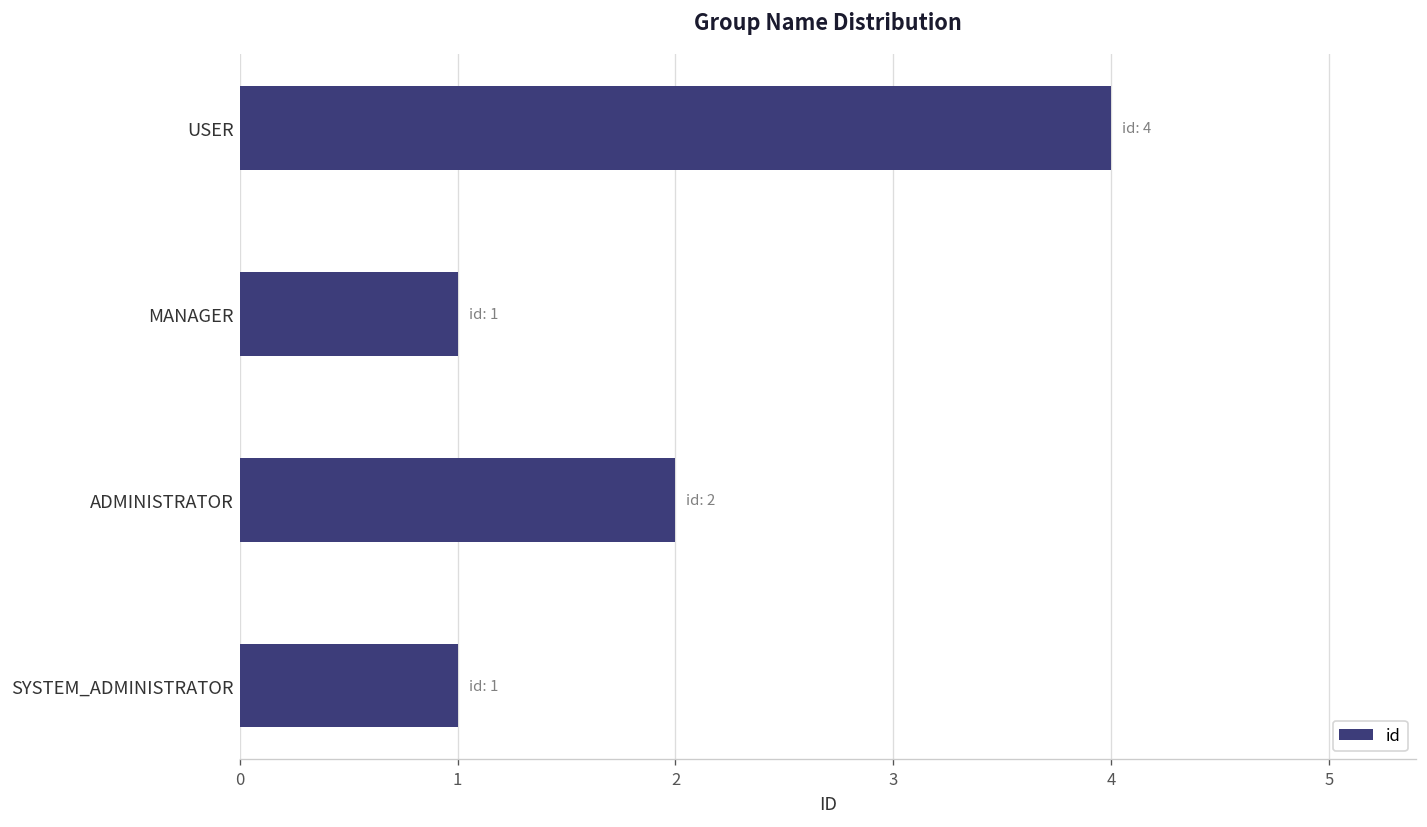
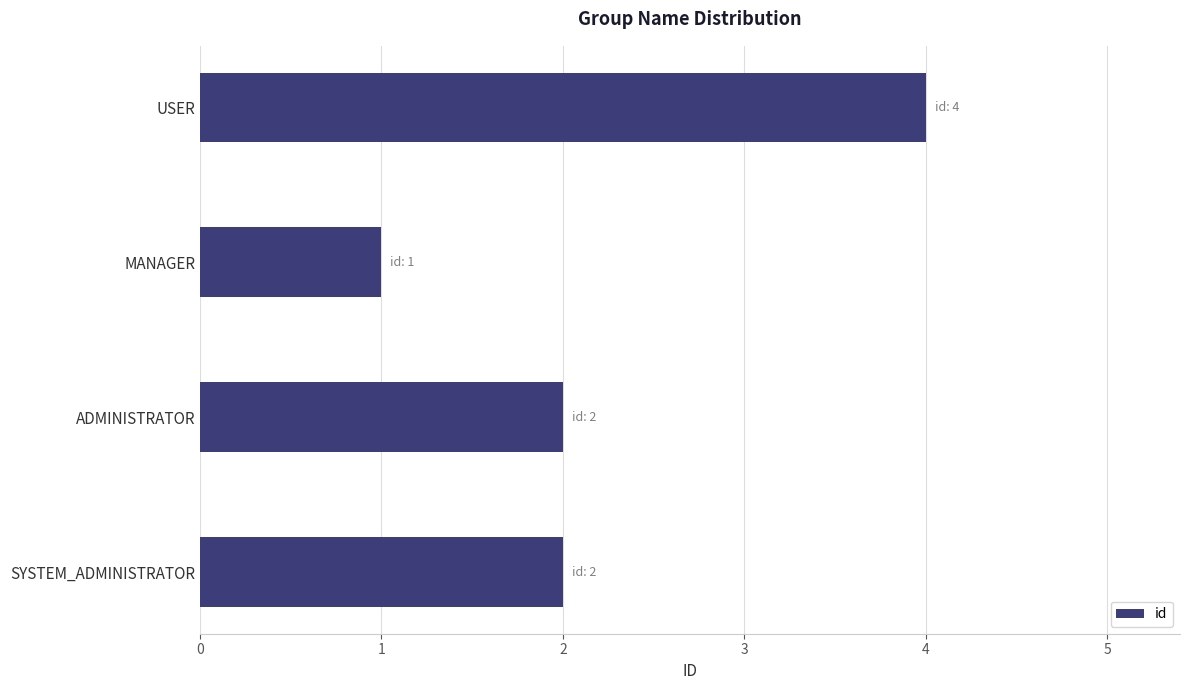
SYSTEM_ADMINISTRATOR: 1 -> 2
